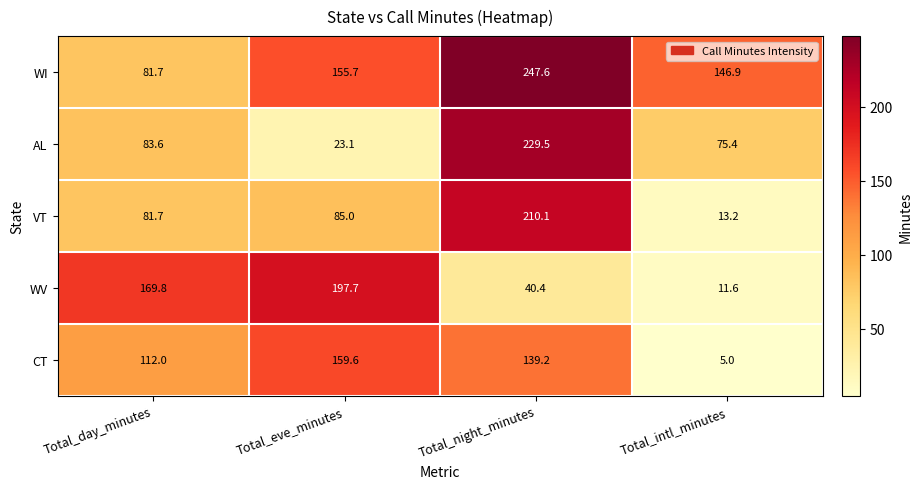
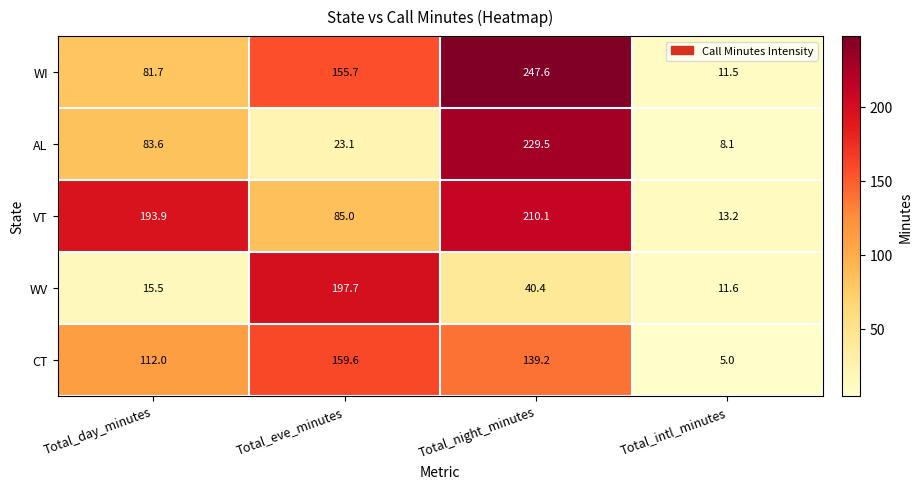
WI, Total_intl_minutes: 146.9 -> 11.5
AL, Total_intl_minutes: 75.4 -> 8.1
VT, Total_day_minutes: 81.7 -> 193.9
WV, Total_day_minutes: 169.8 -> 15.5
